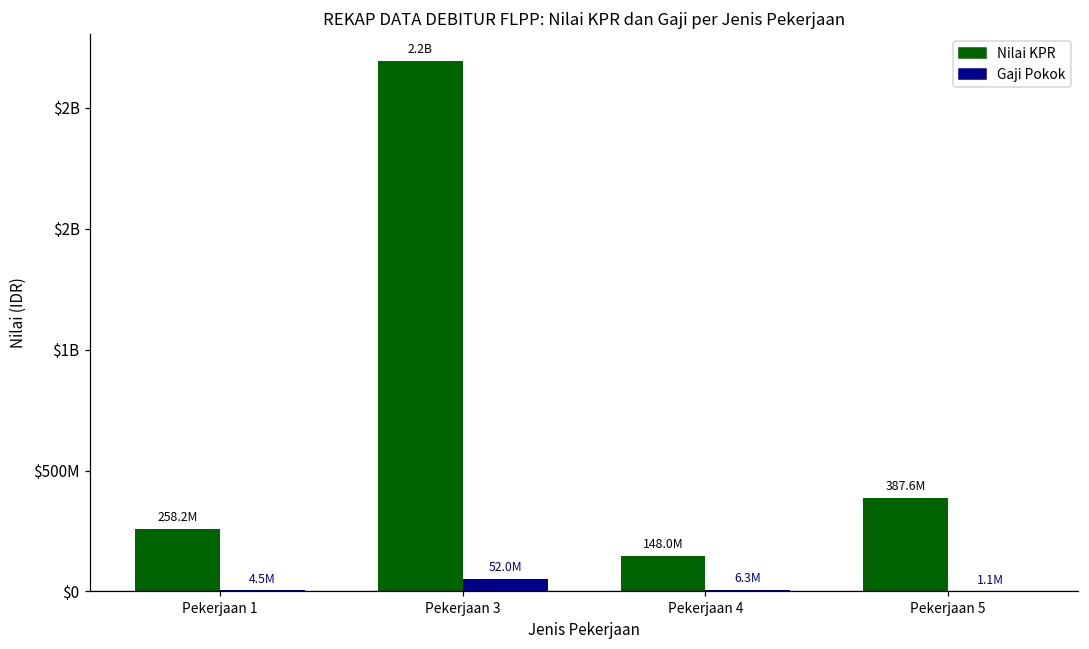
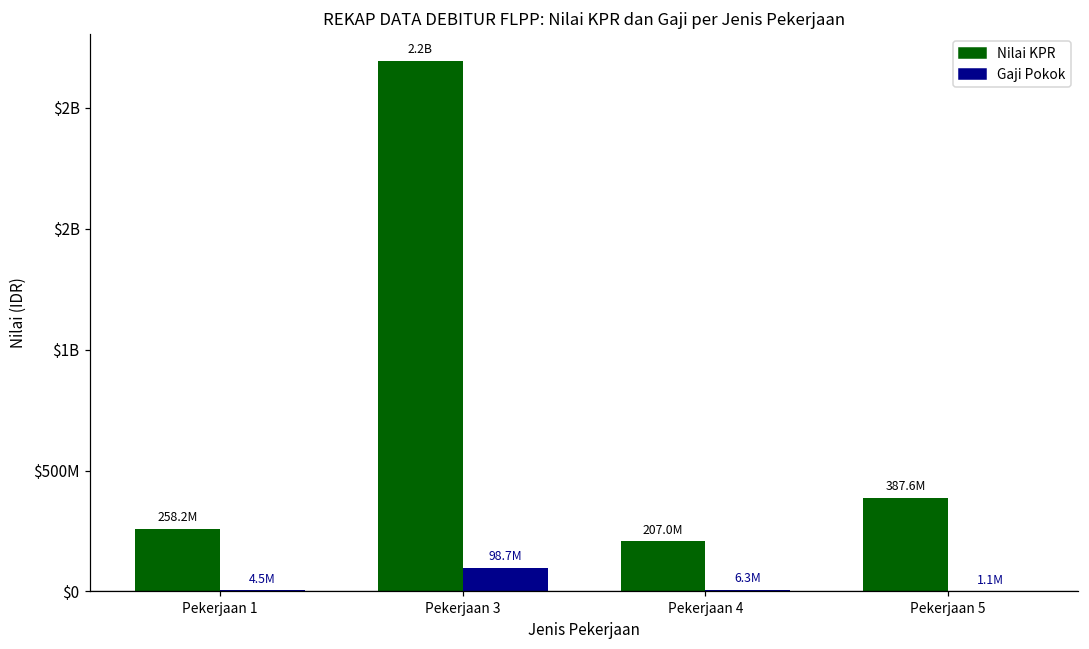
Gaji Pokok, Pekerjaan 3: 52.0M -> 98.7M
Nilai KPR, Pekerjaan 4: 148.0M -> 207.0M
